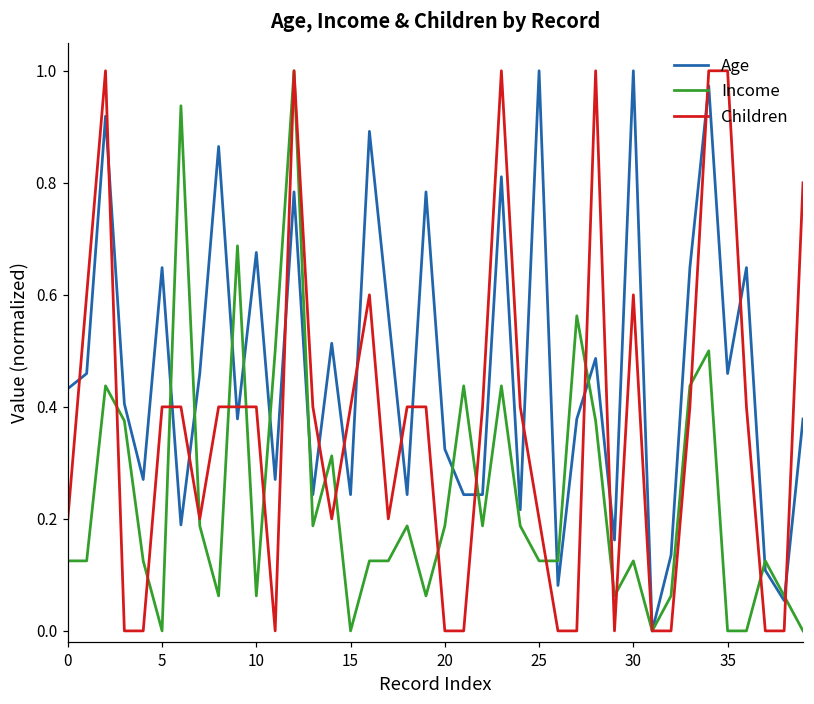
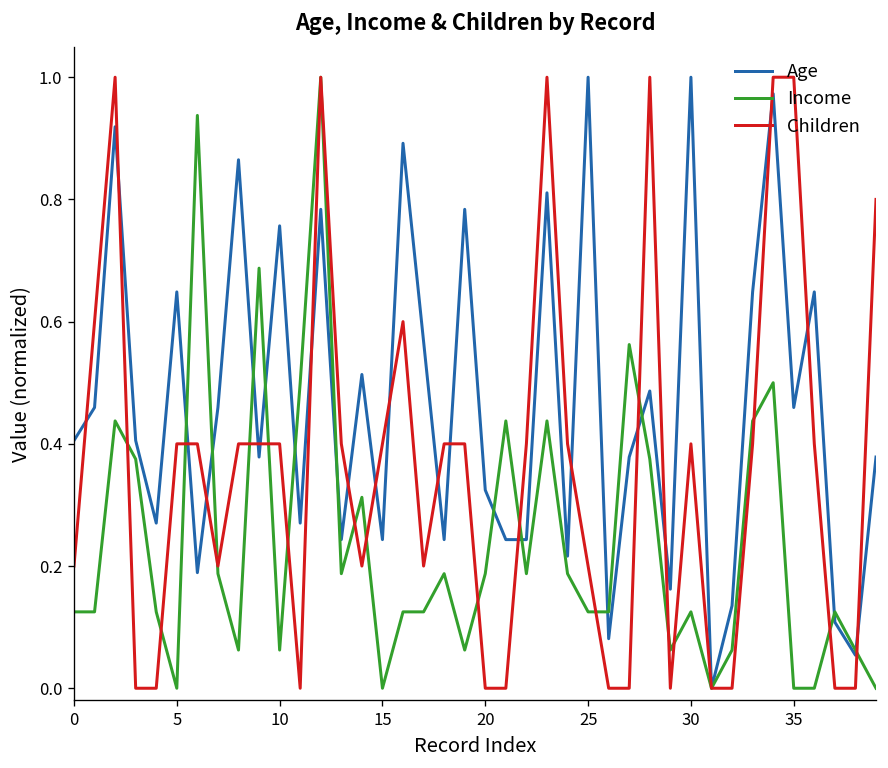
Age, 0: 0.43 -> 0.41
Age, 10: 0.68 -> 0.76
Children, 30: 0.60 -> 0.40
